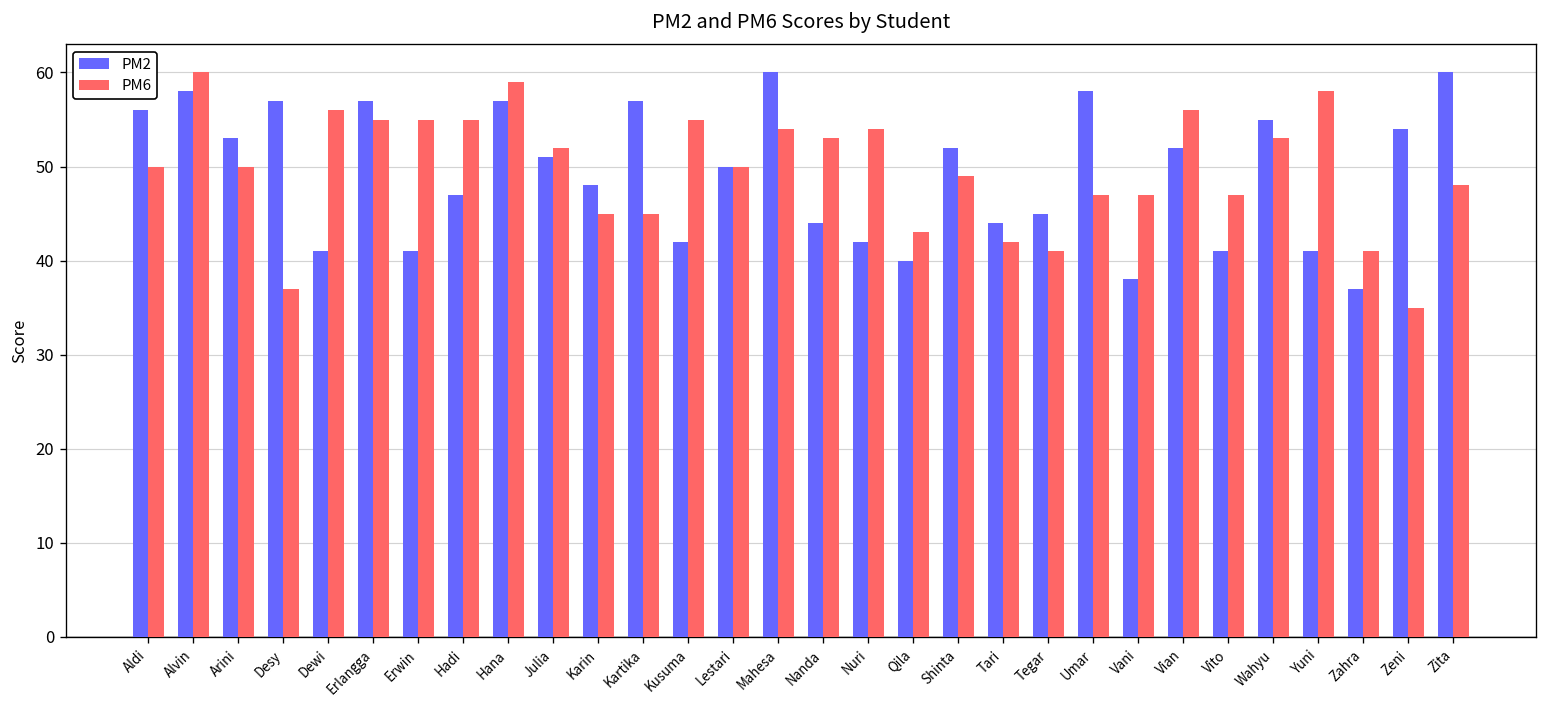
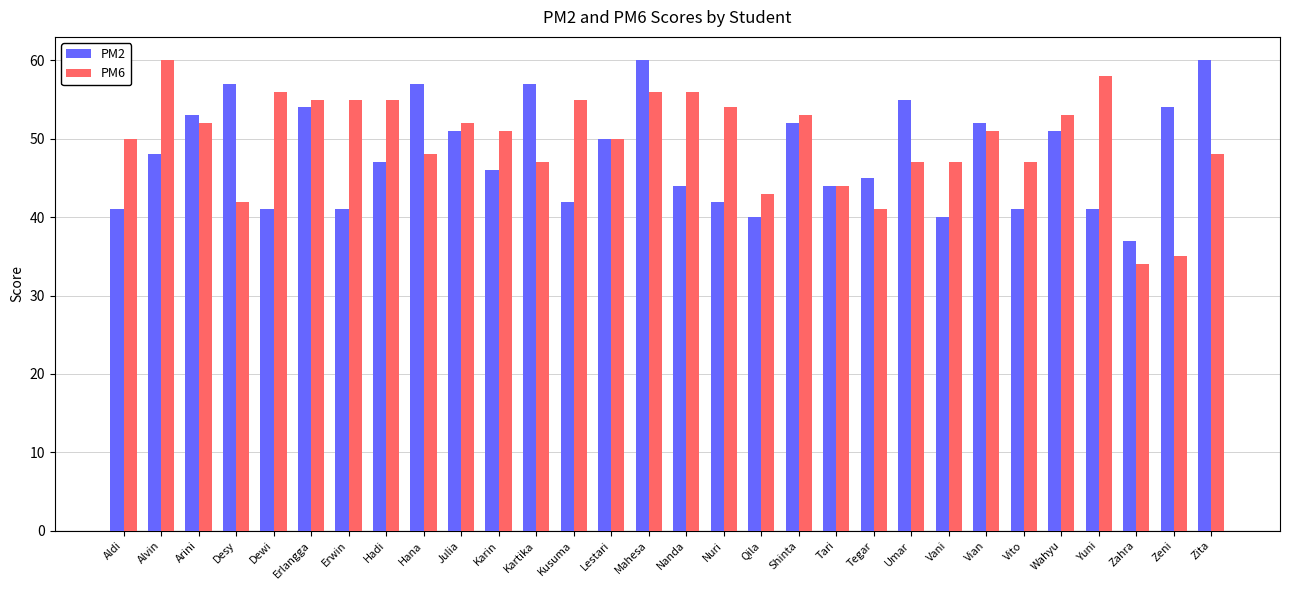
PM2, Aldi: 56 -> 41
PM2, Alvin: 58 -> 48
PM6, Arini: 50 -> 52
PM6, Desy: 37 -> 42
PM2, Erlangga: 57 -> 54
PM6, Hana: 59 -> 48
PM2, Karin: 48 -> 46
PM6, Karin: 45 -> 51
PM6, Kartika: 45 -> 47
PM6, Mahesa: 54 -> 56
PM6, Nanda: 53 -> 56
PM6, Shinta: 49 -> 53
PM6, Tari: 42 -> 44
PM2, Umar: 58 -> 55
PM2, Vani: 38 -> 40
PM6, Vian: 56 -> 51
PM2, Wahyu: 55 -> 51
PM6, Zahra: 41 -> 34
